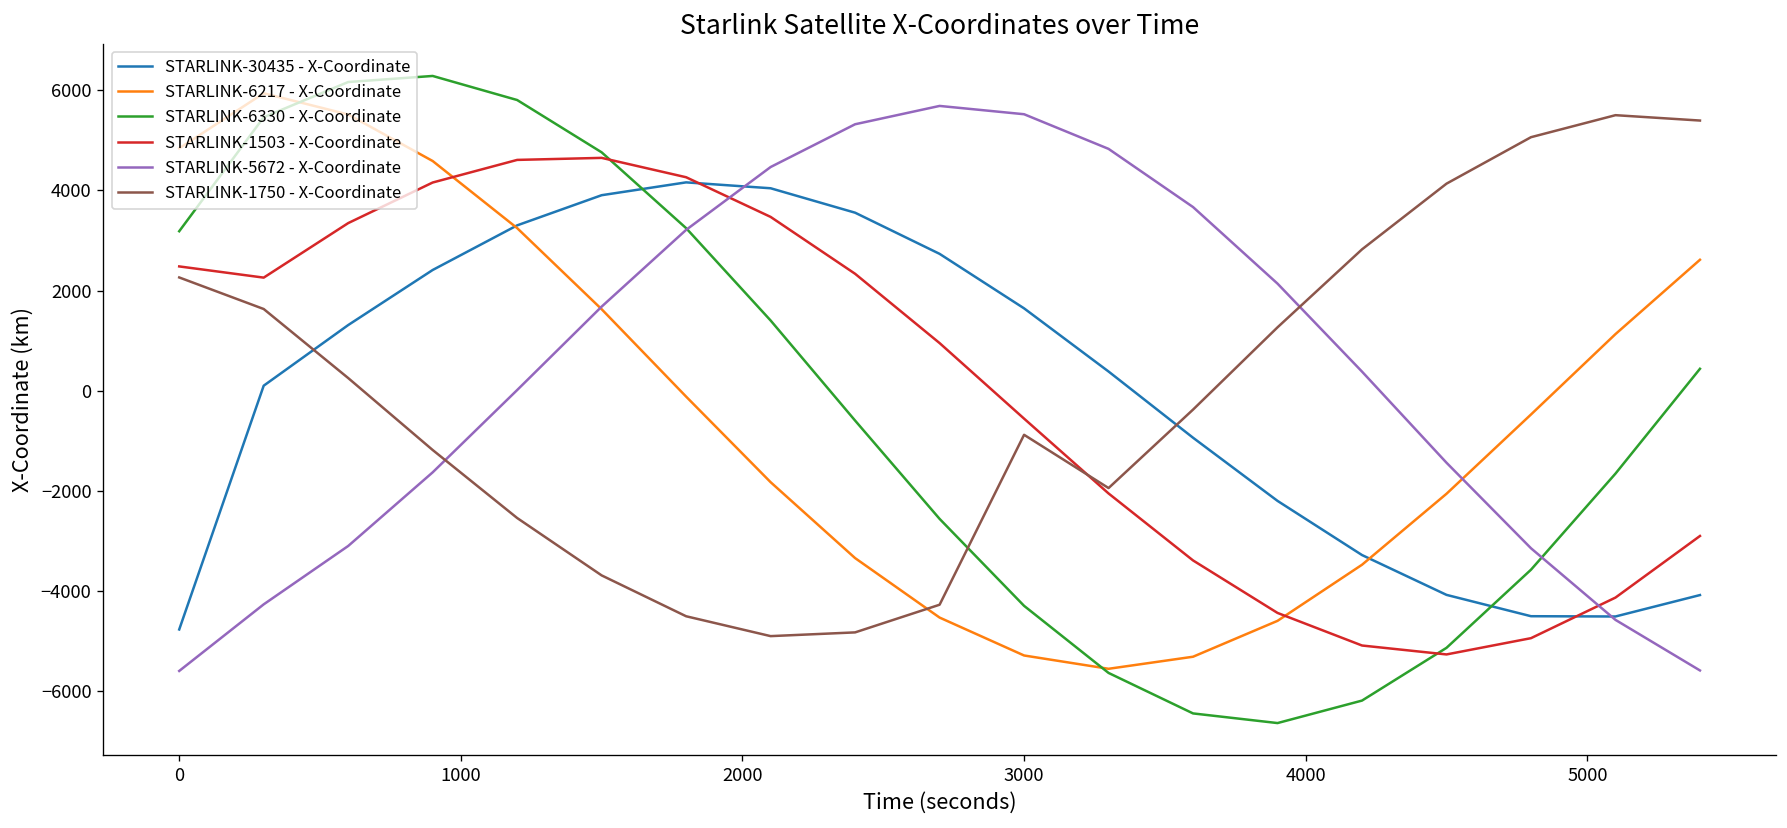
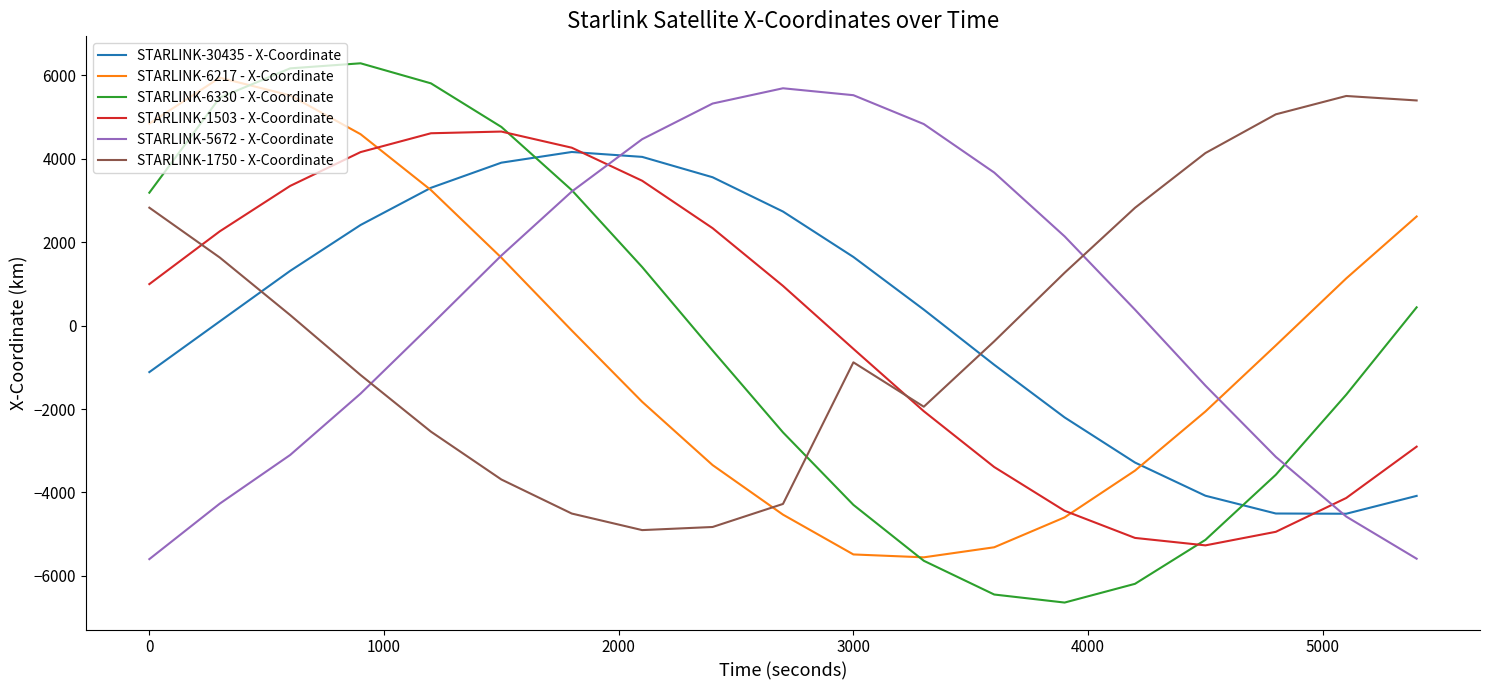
STARLINK-30435 - X-Coordinate, 0: -4800 -> -1100
STARLINK-1503 - X-Coordinate, 0: 2500 -> 1000
STARLINK-1750 - X-Coordinate, 0: 2300 -> 2800
STARLINK-6217 - X-Coordinate, 3000: -5300 -> -5500
